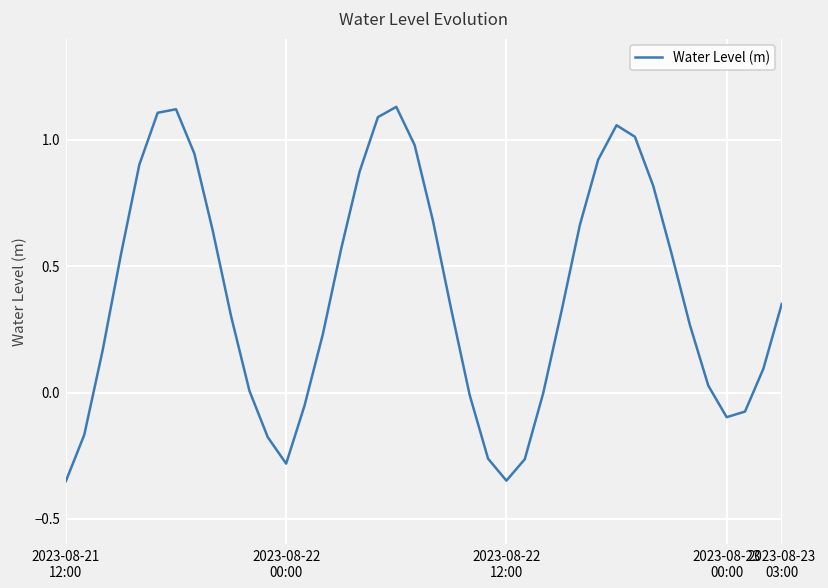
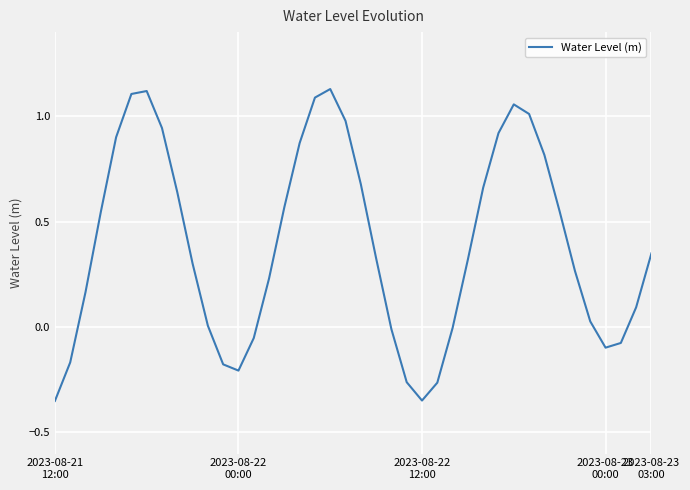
2023-08-22 00:00: -0.28 -> -0.21
